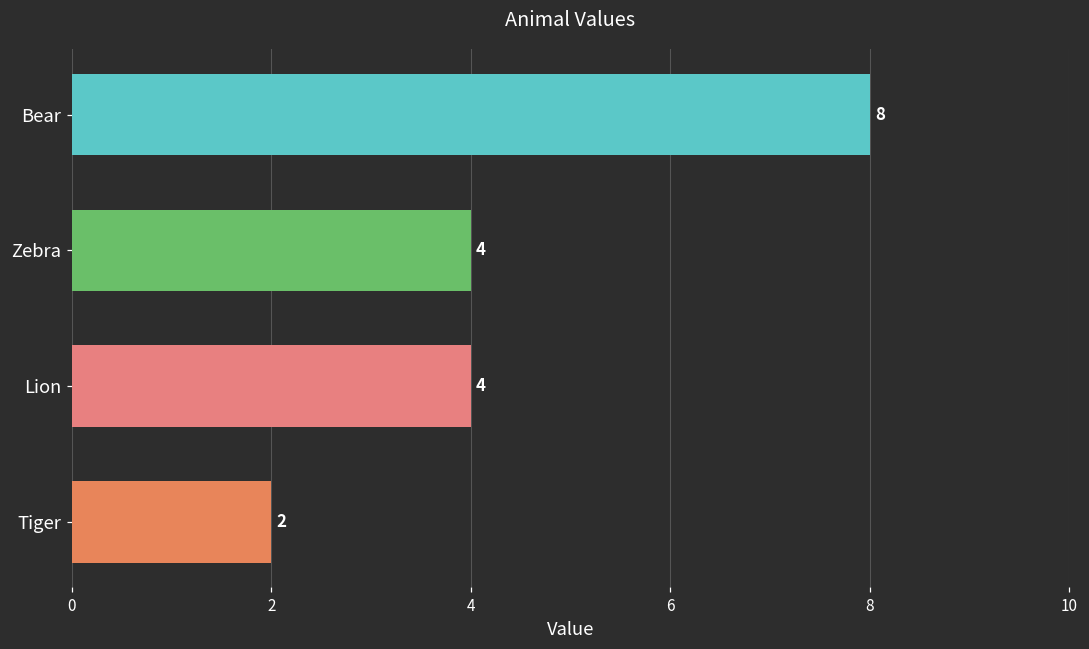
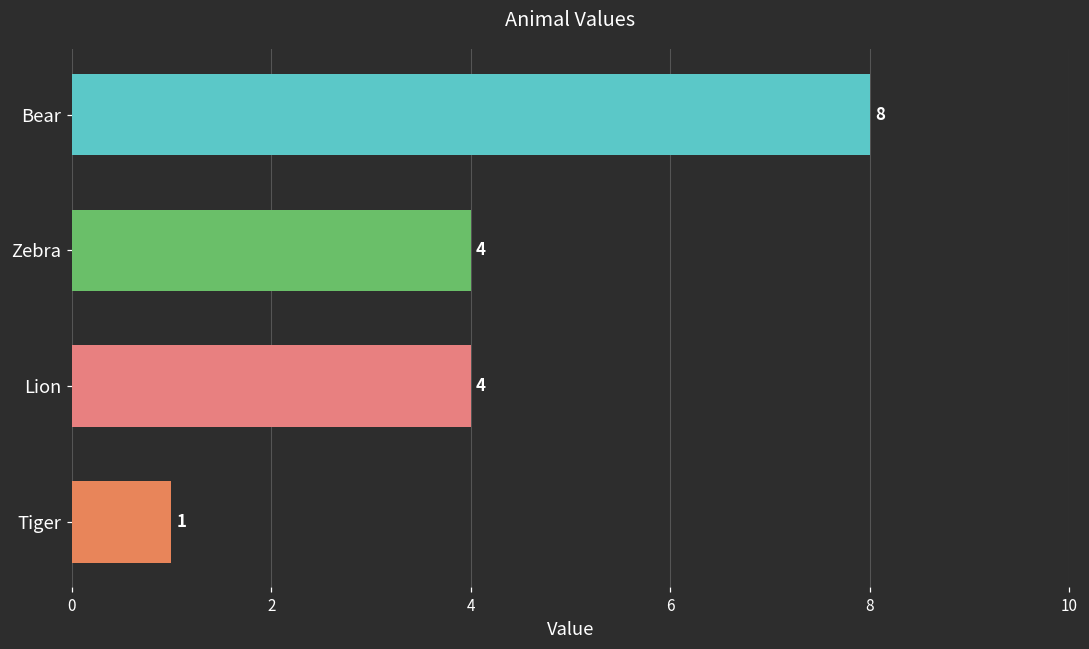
Tiger: 2 -> 1
